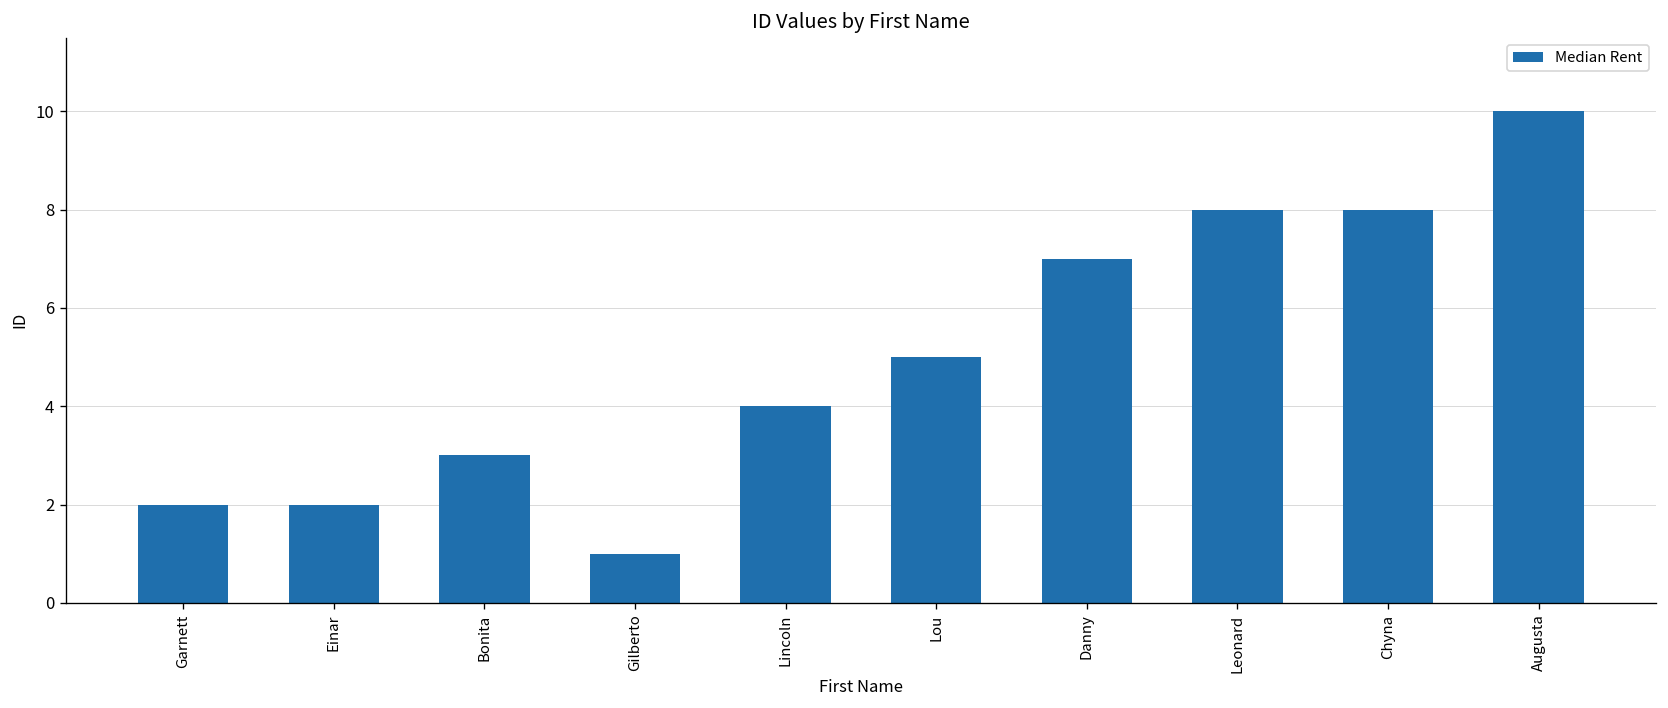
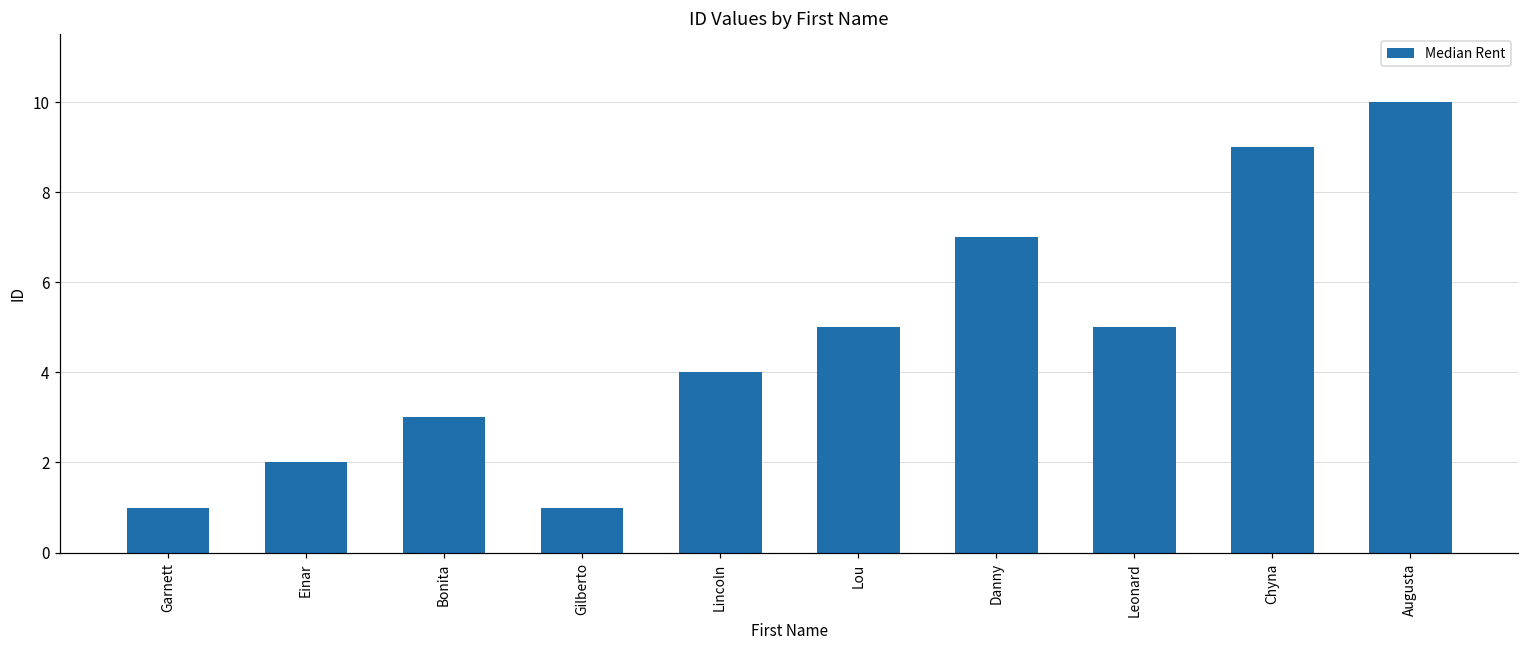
Garnett: 2 -> 1
Leonard: 8 -> 5
Chyna: 8 -> 9
